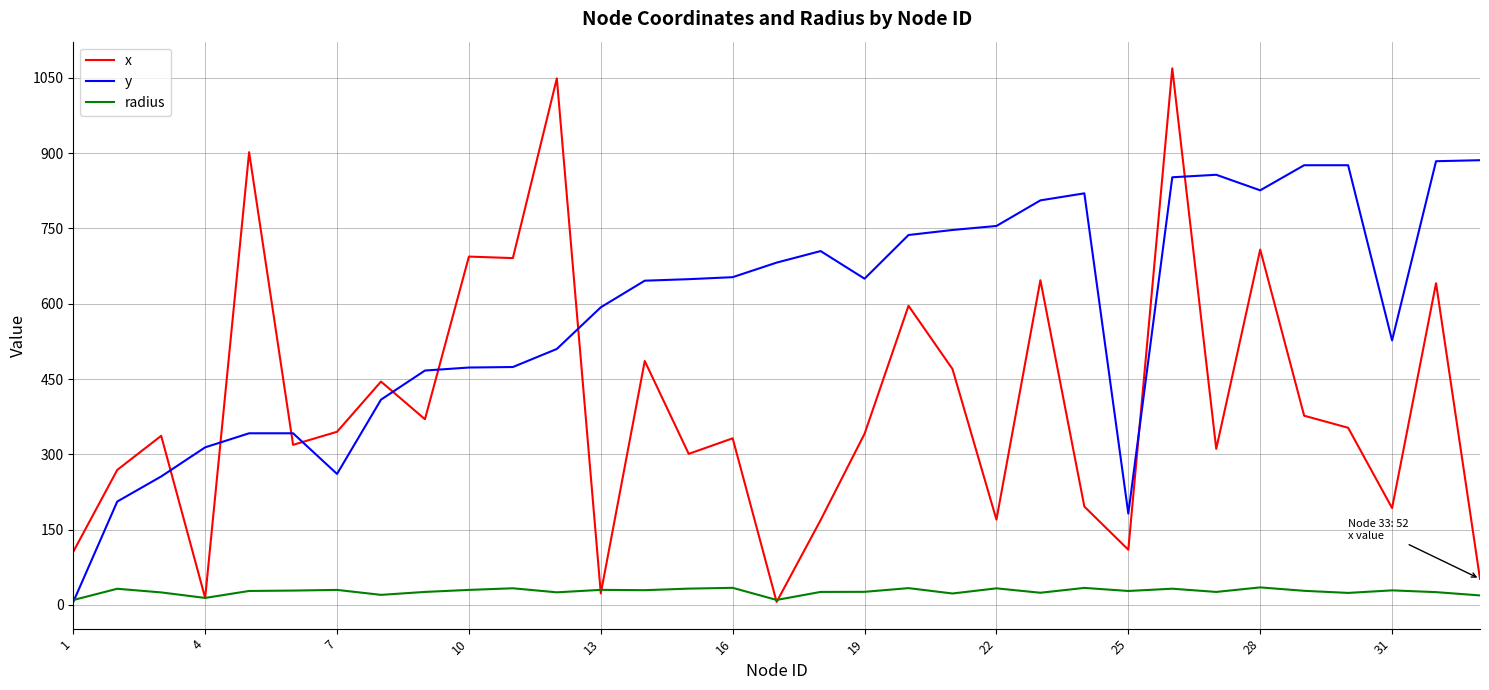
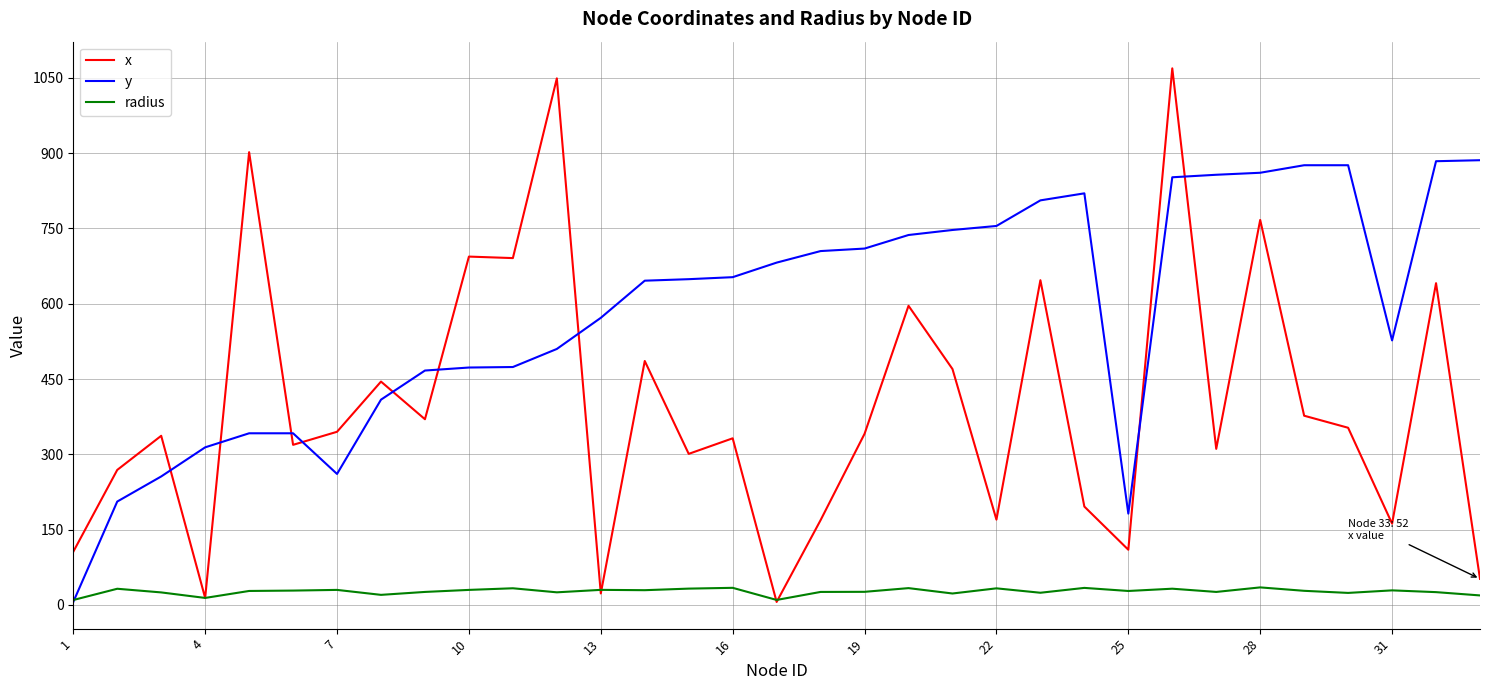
y, 13: 590 -> 570
y, 19: 650 -> 710
x, 28: 710 -> 770
y, 28: 830 -> 860
x, 31: 190 -> 160
